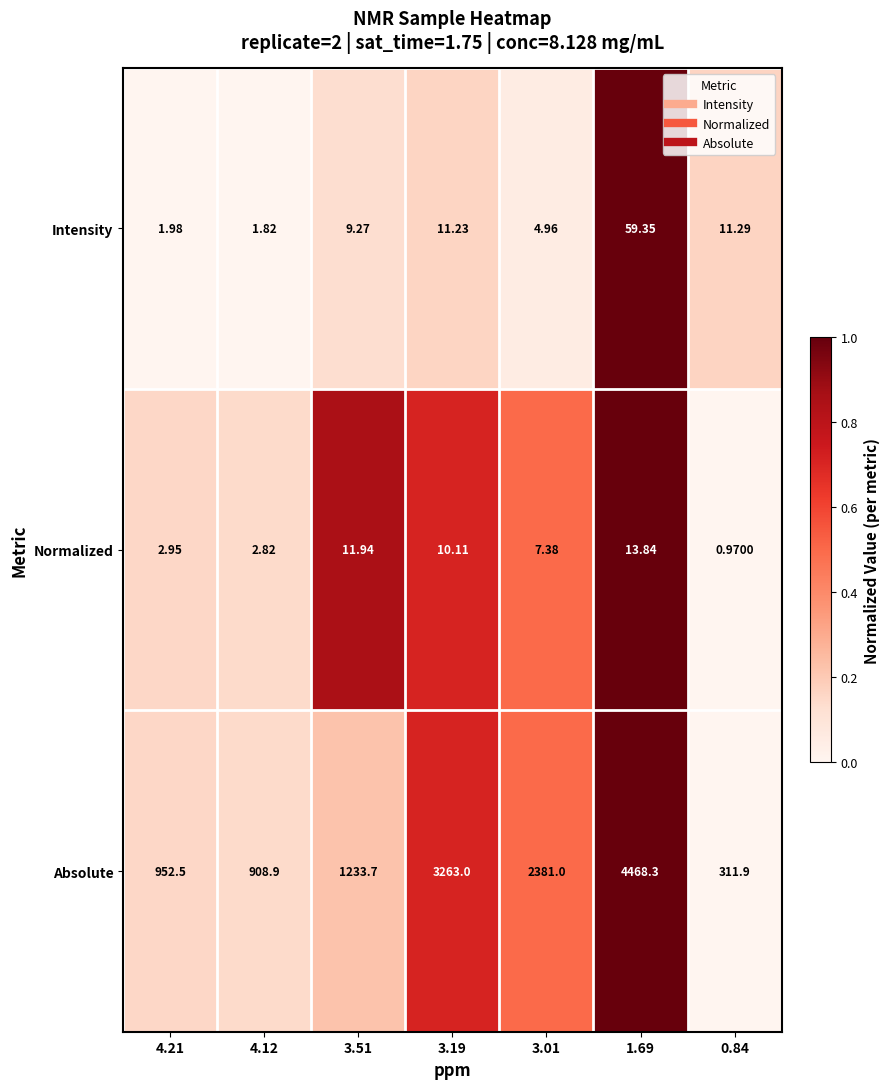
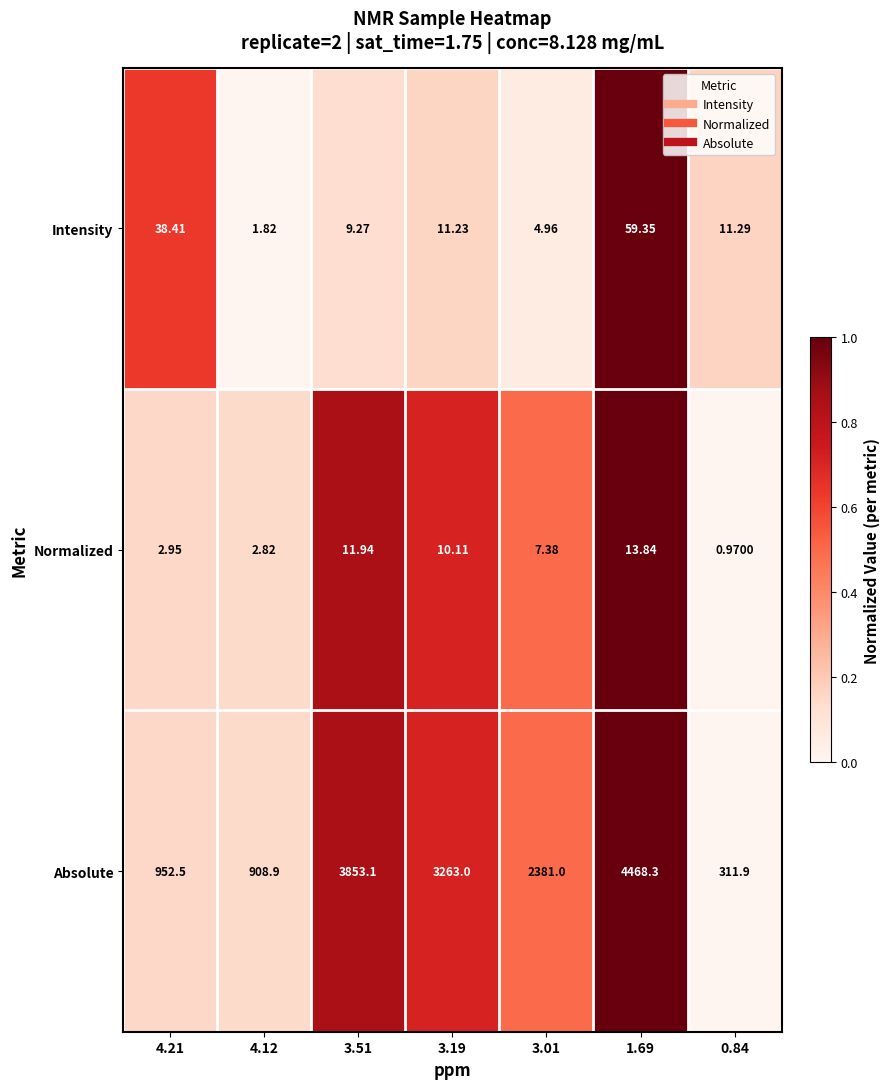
Intensity, 4.21: 1.98 -> 38.41
Absolute, 3.51: 1233.7 -> 3853.1
